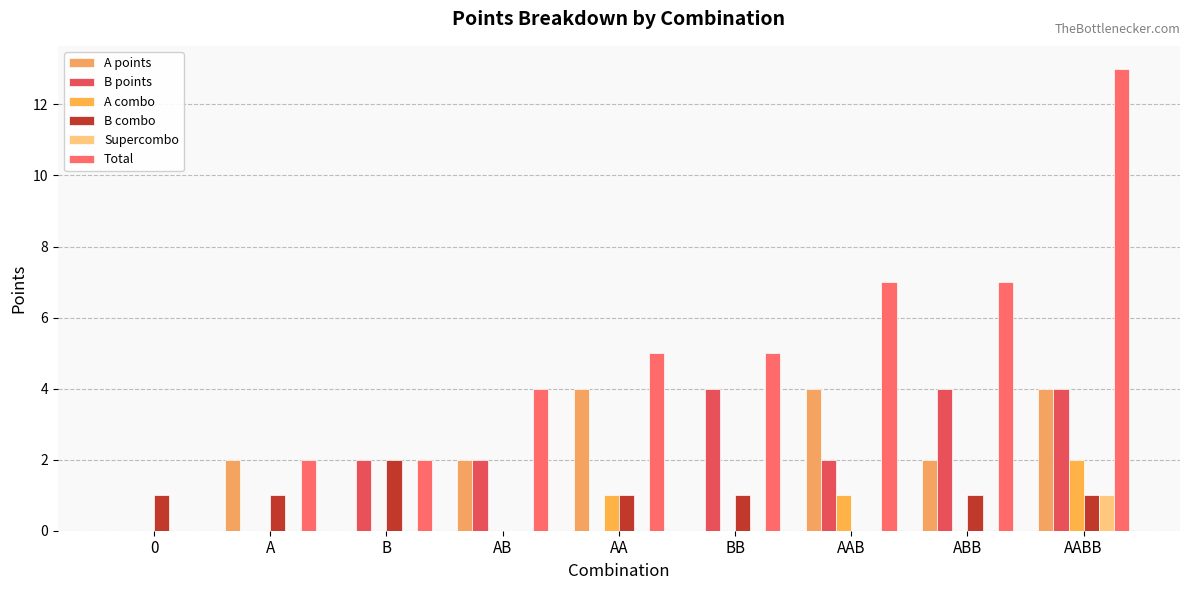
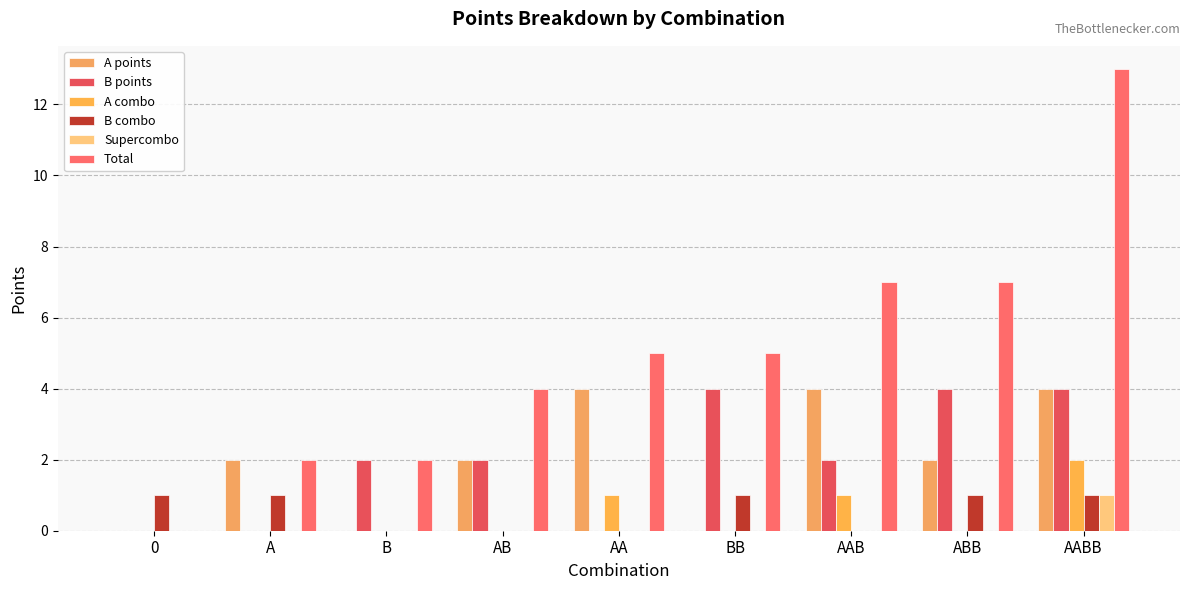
B combo, B: 2 -> 0
B combo, AA: 1 -> 0
